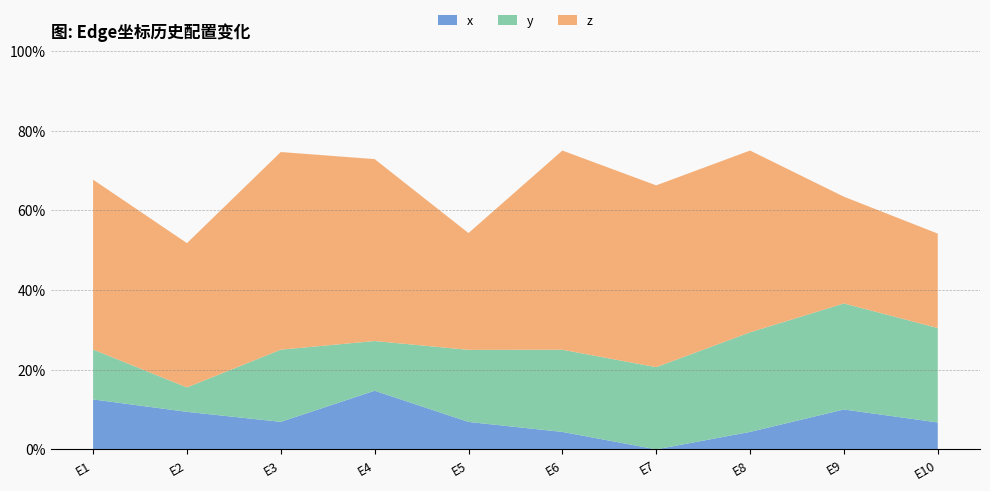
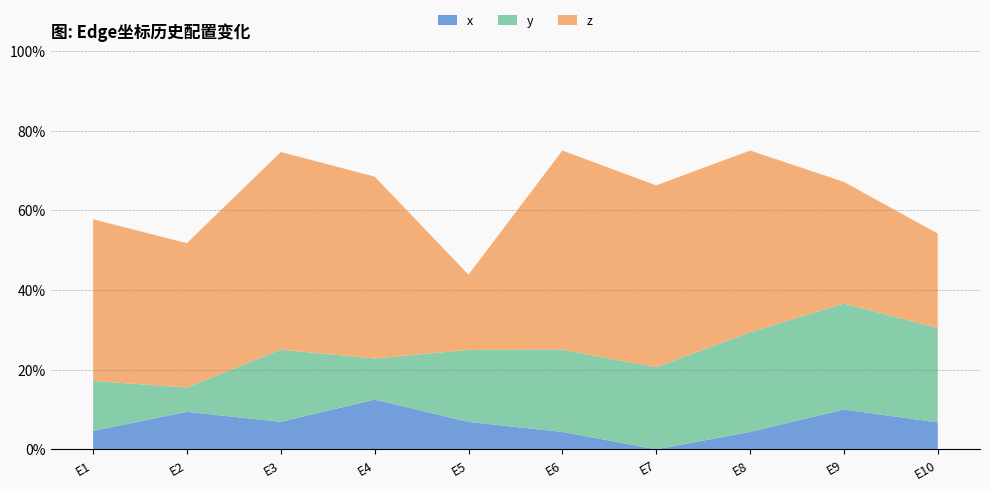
x, E1: 13% -> 5%
z, E1: 43% -> 41%
x, E4: 15% -> 12%
y, E4: 12% -> 10%
z, E5: 29% -> 19%
z, E9: 27% -> 31%
